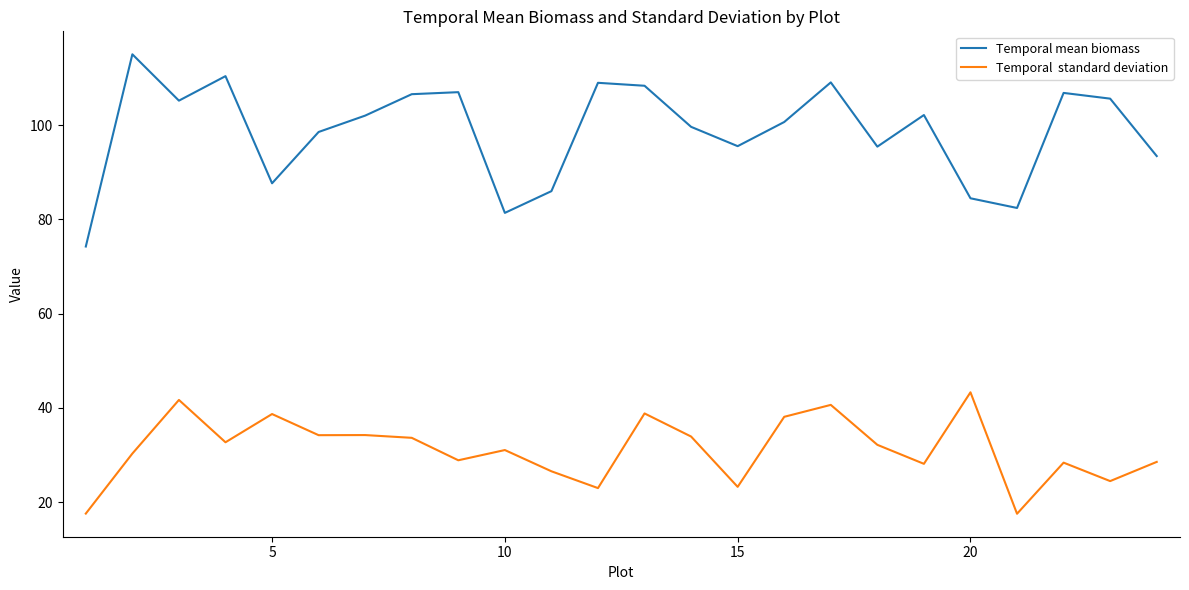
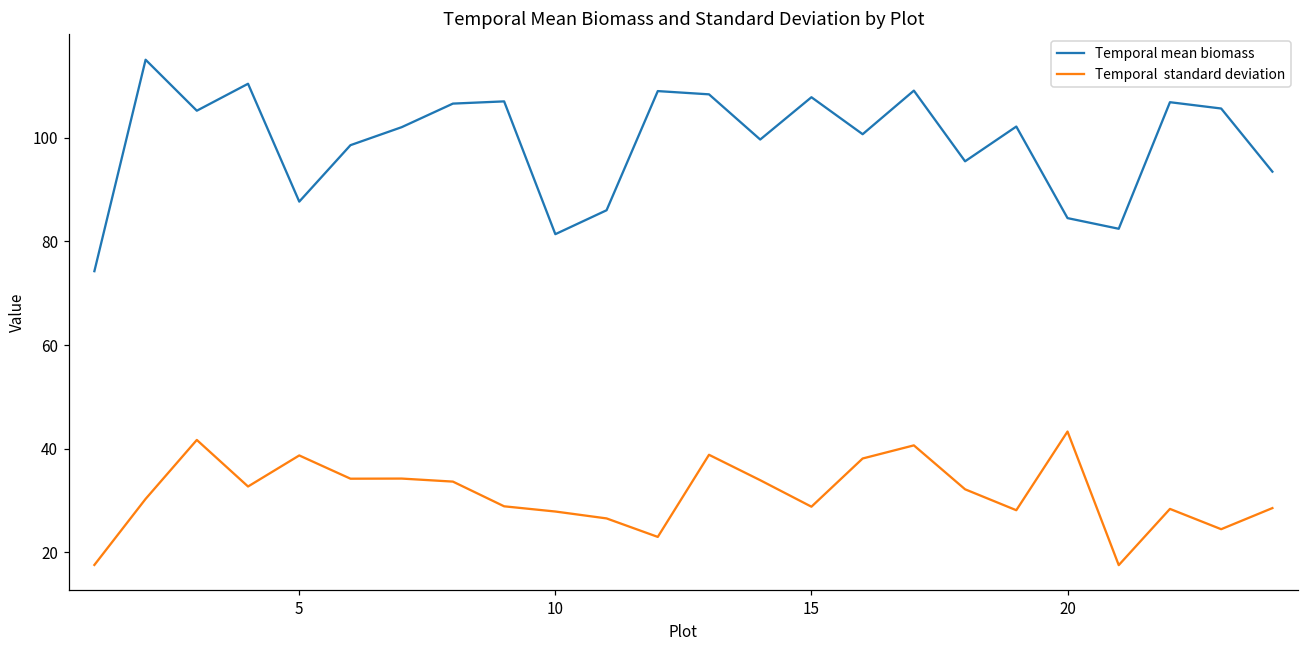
Temporal standard deviation, 10: 31 -> 28
Temporal mean biomass, 15: 96 -> 108
Temporal standard deviation, 15: 23 -> 29
